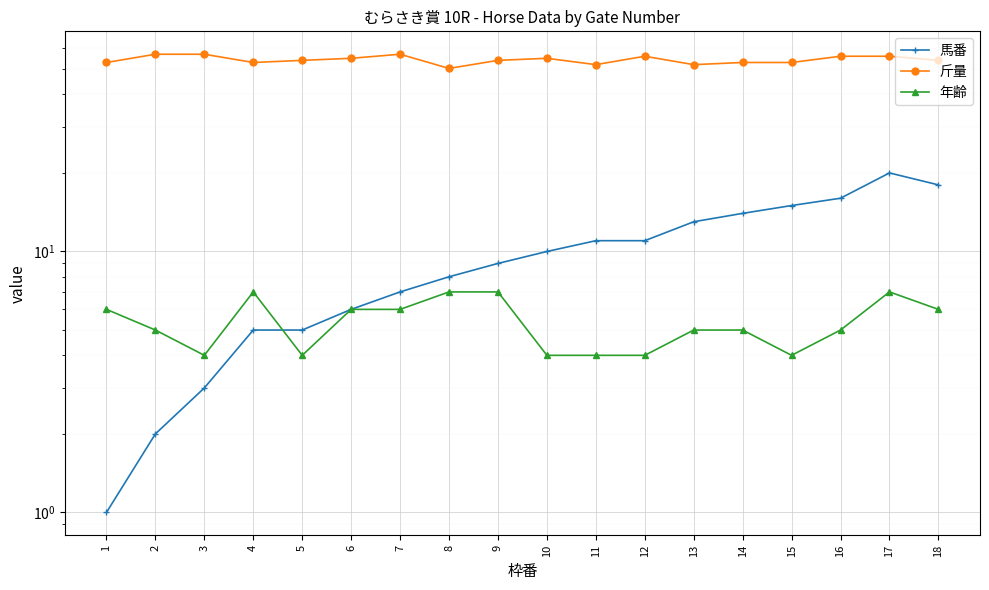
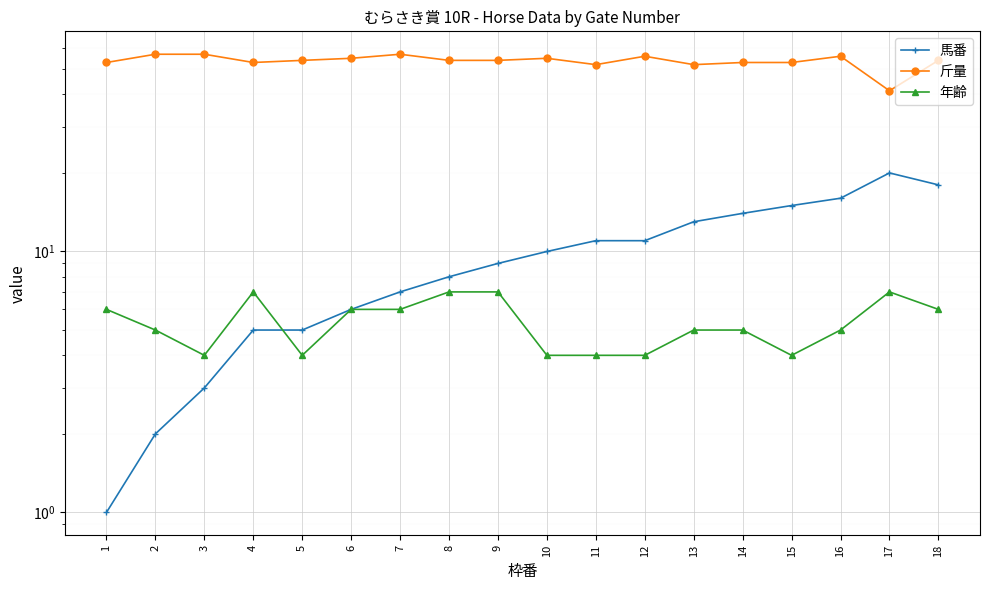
斤量, 8: 50 -> 54
斤量, 17: 56 -> 41
